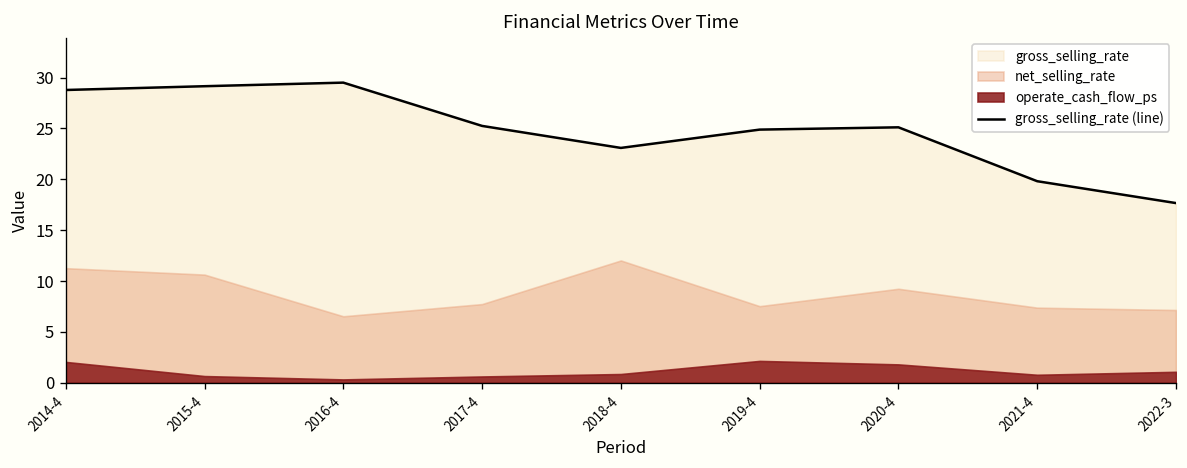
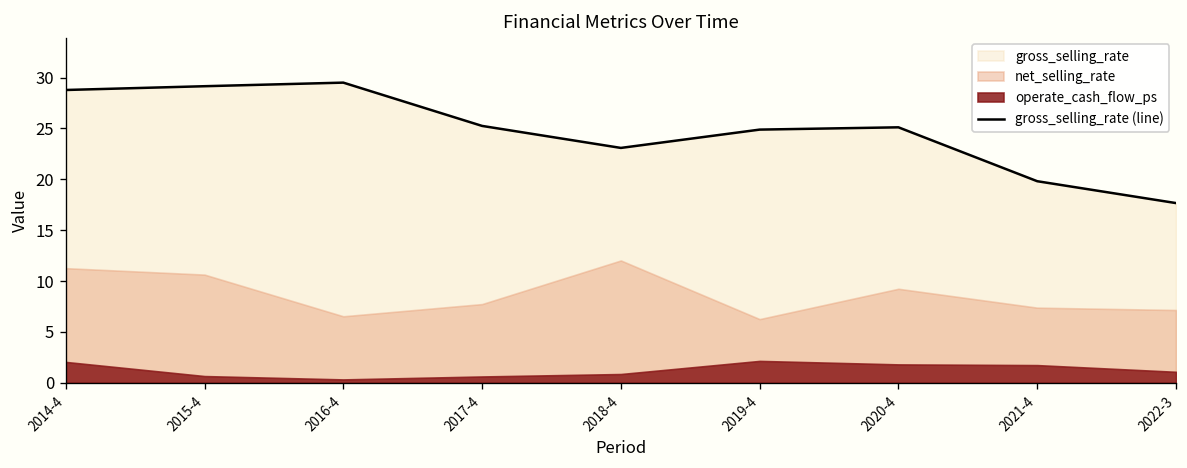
net_selling_rate, 2019-4: 8 -> 6
operate_cash_flow_ps, 2021-4: 1 -> 2
